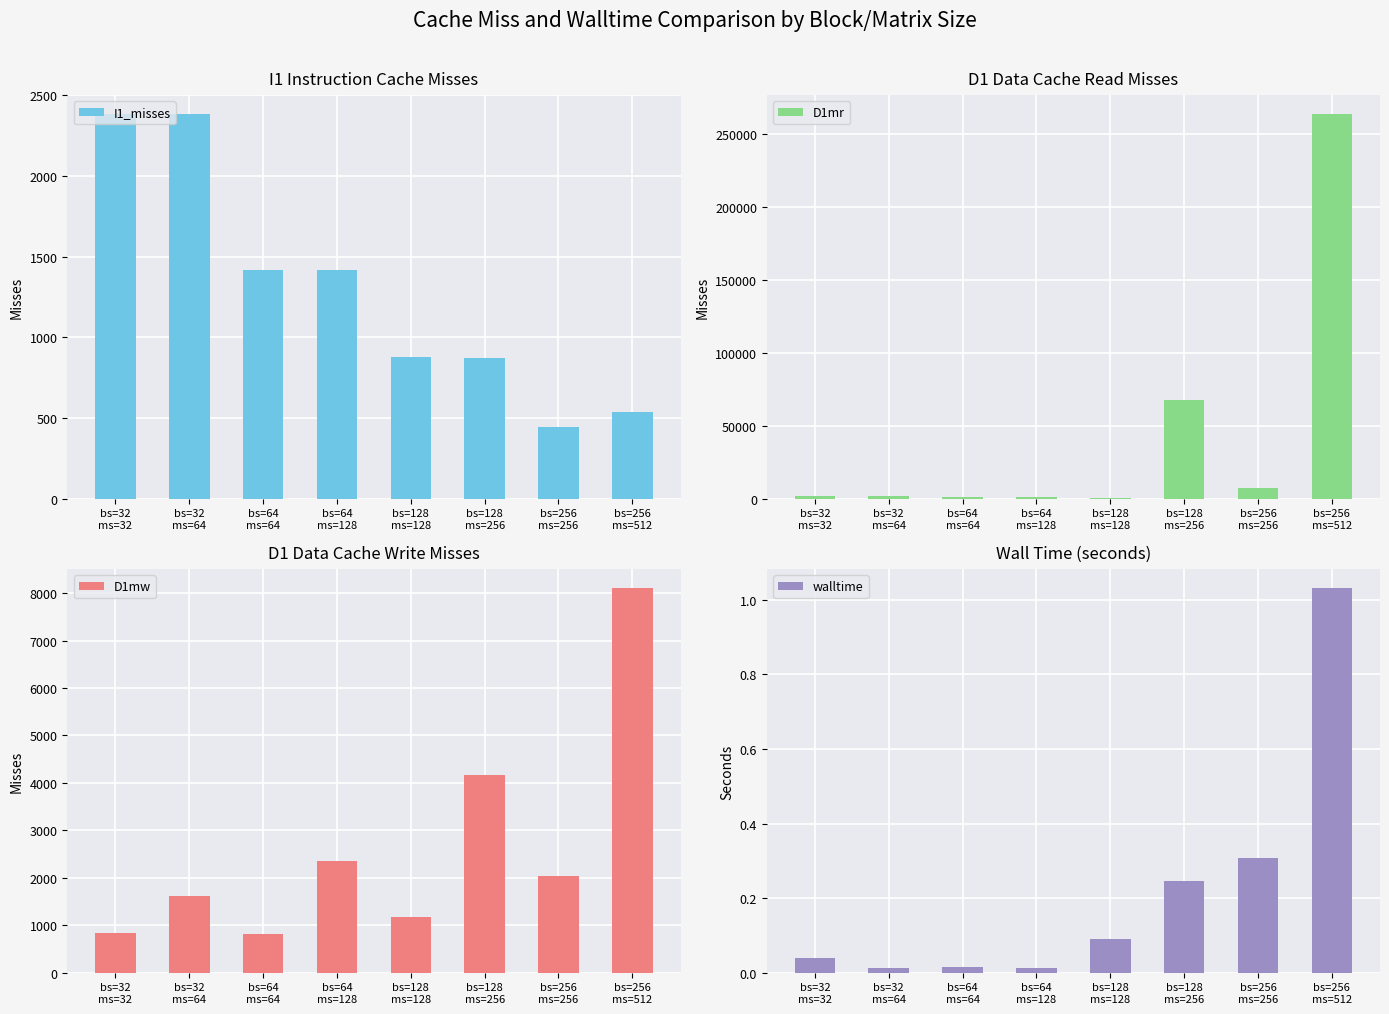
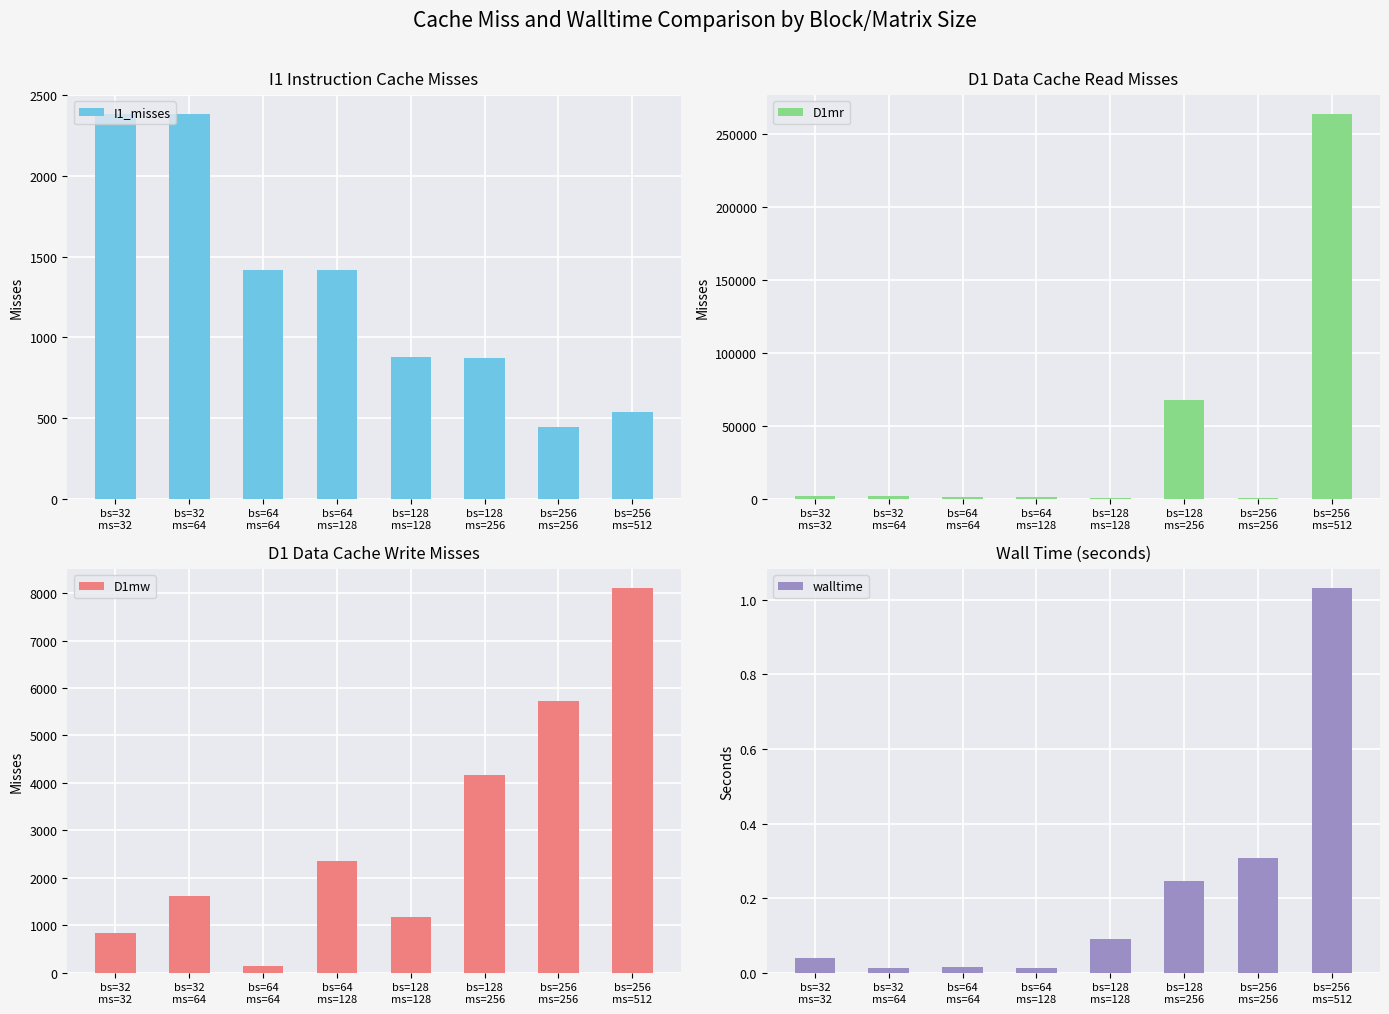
D1 Data Cache Read Misses, bs=256 ms=256: 7000 -> 1000
D1 Data Cache Write Misses, bs=64 ms=64: 800 -> 100
D1 Data Cache Write Misses, bs=256 ms=256: 2000 -> 5700
